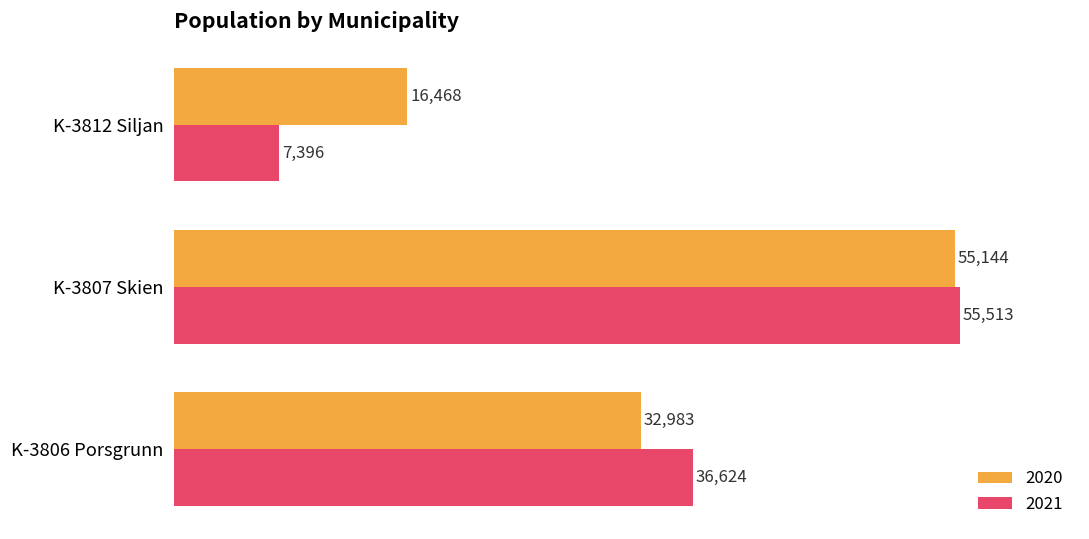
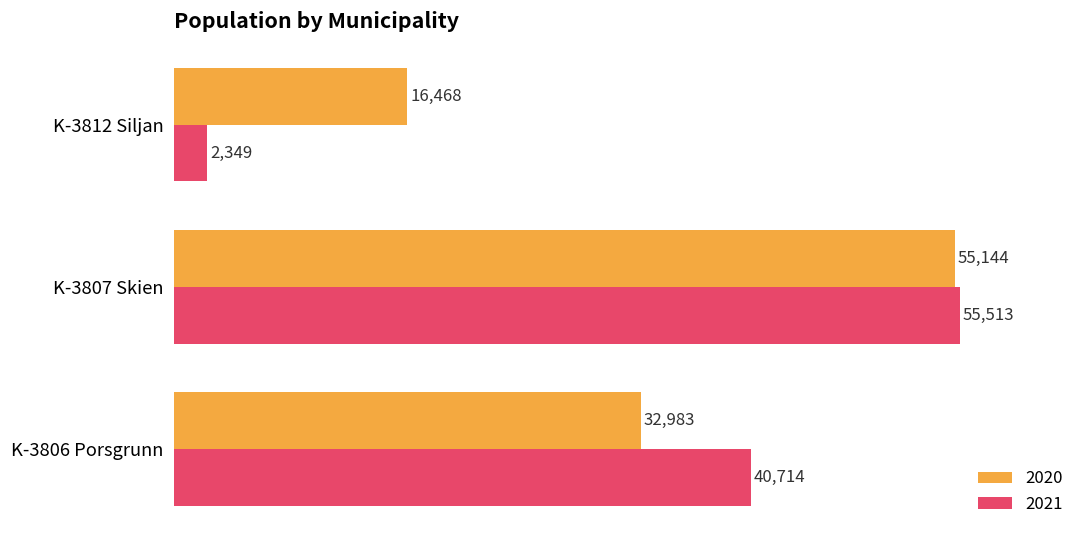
2021, K-3812 Siljan: 7,396 -> 2,349
2021, K-3806 Porsgrunn: 36,624 -> 40,714
